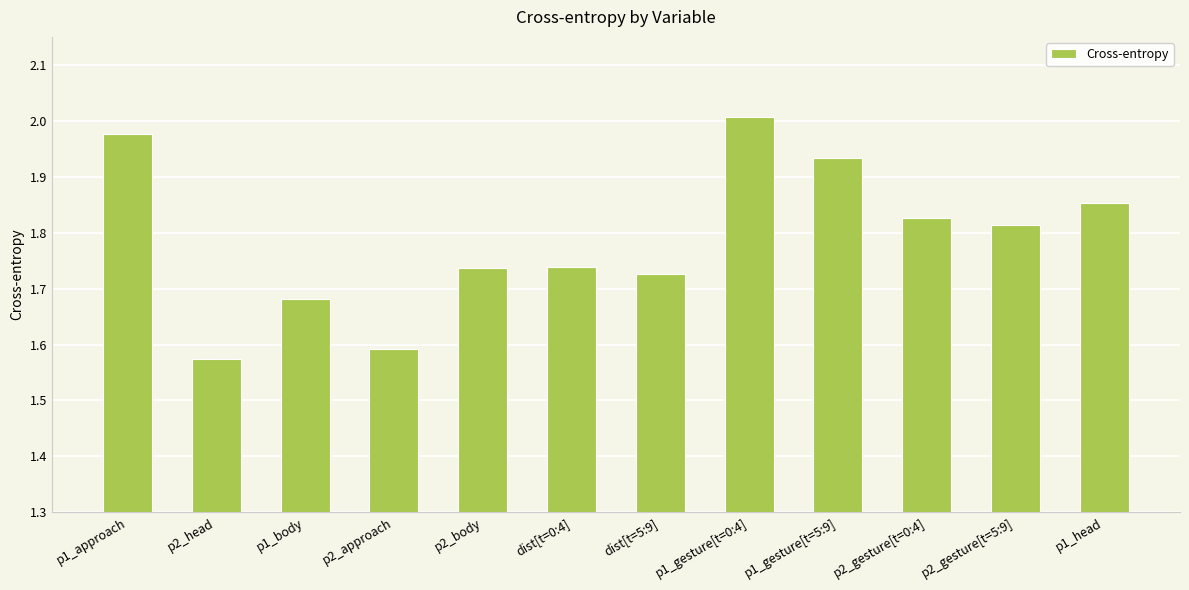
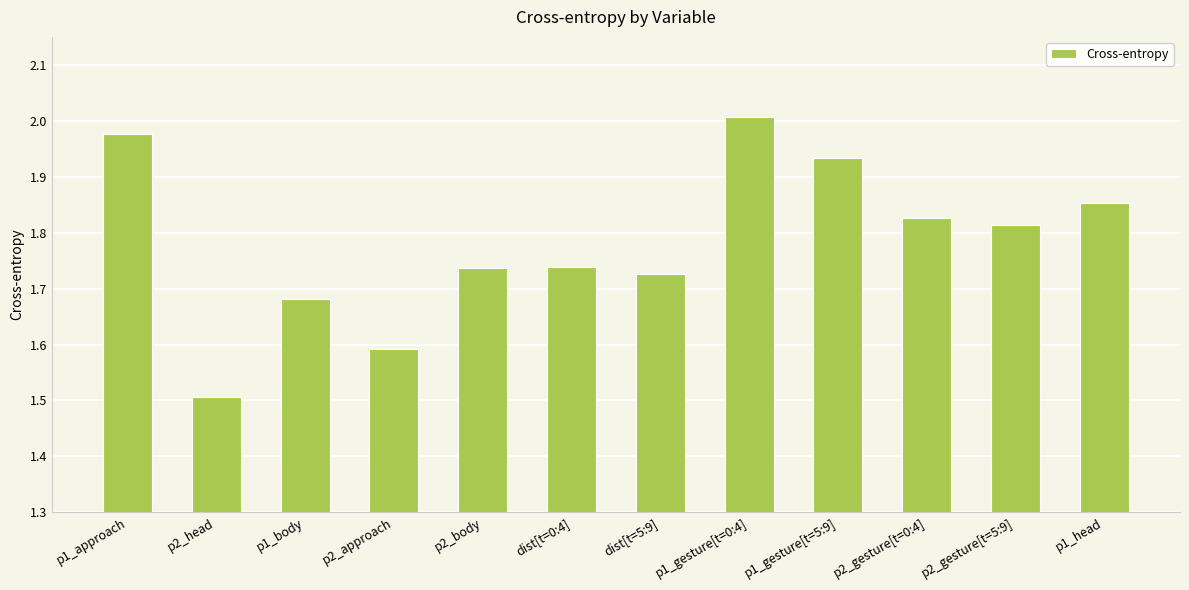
p2_head: 1.57 -> 1.51
